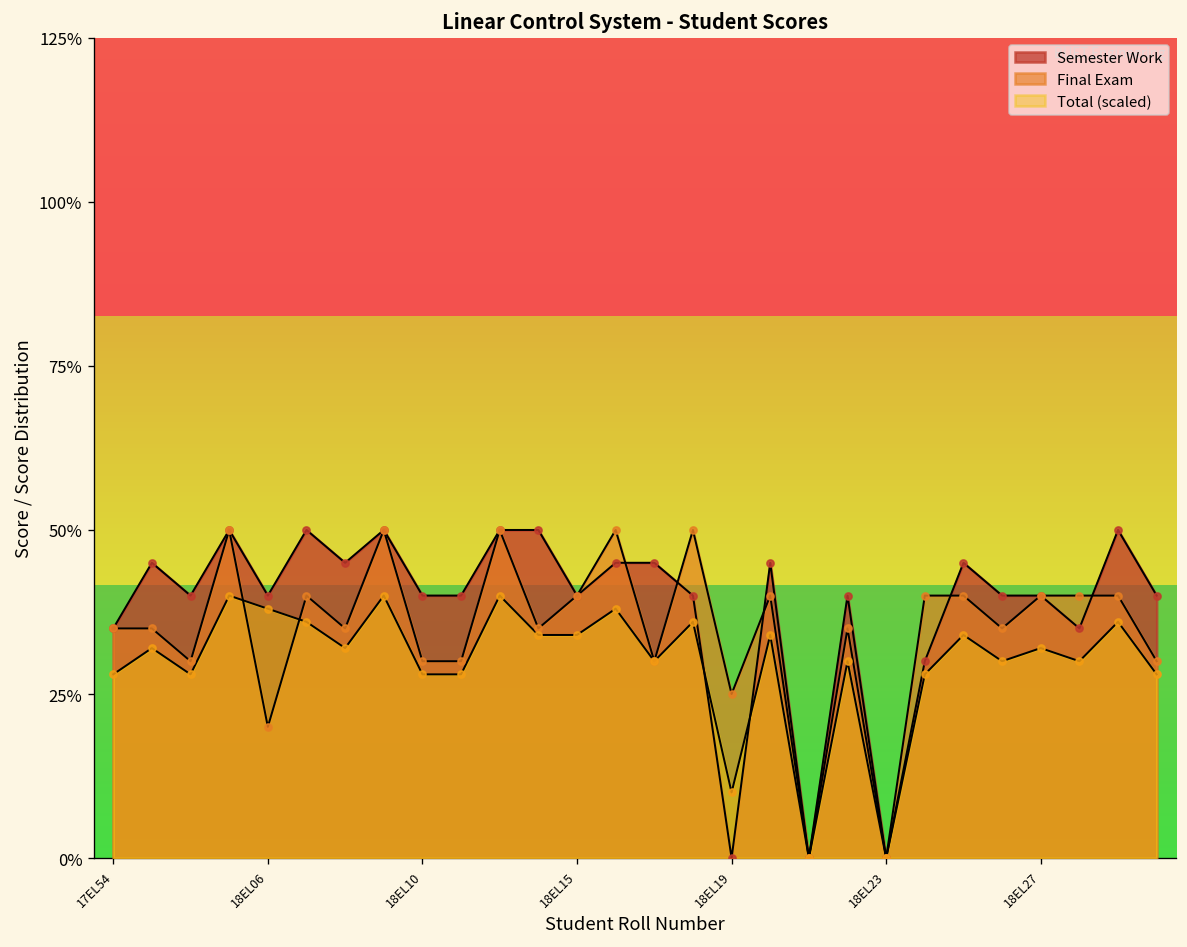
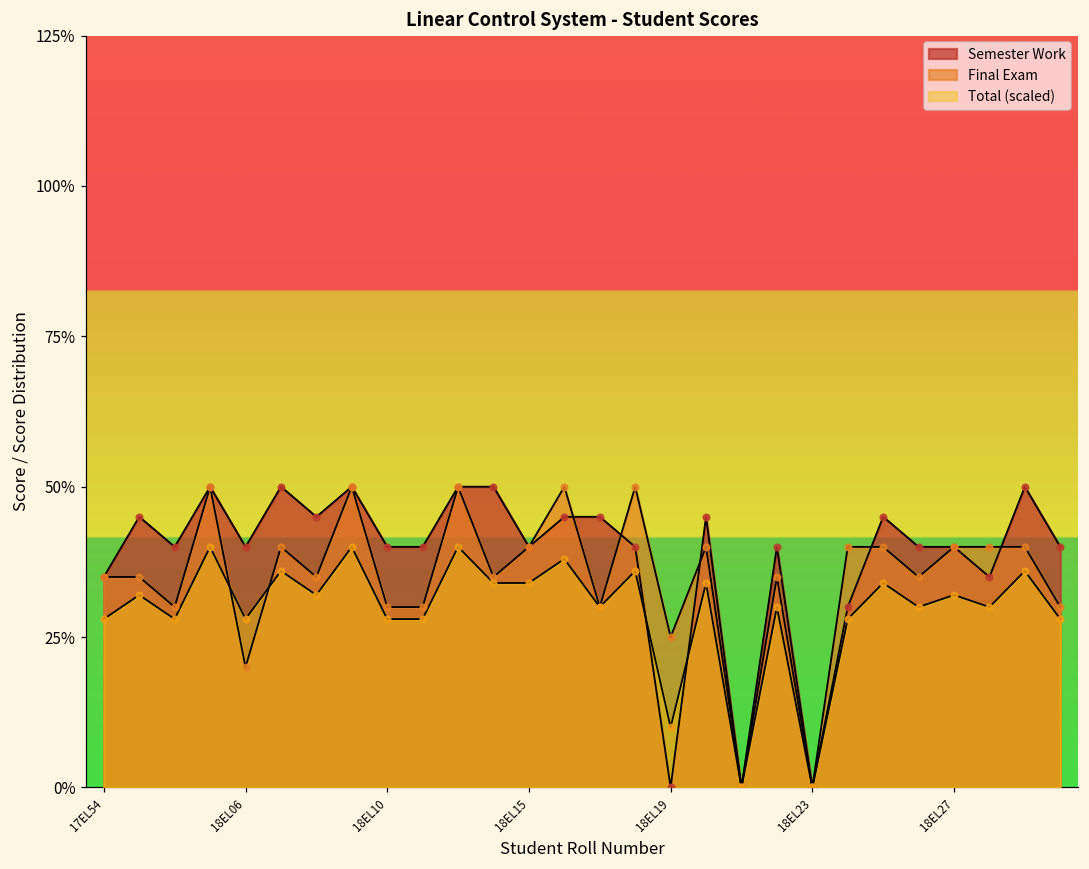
Total (scaled), 18EL06: 38% -> 28%
